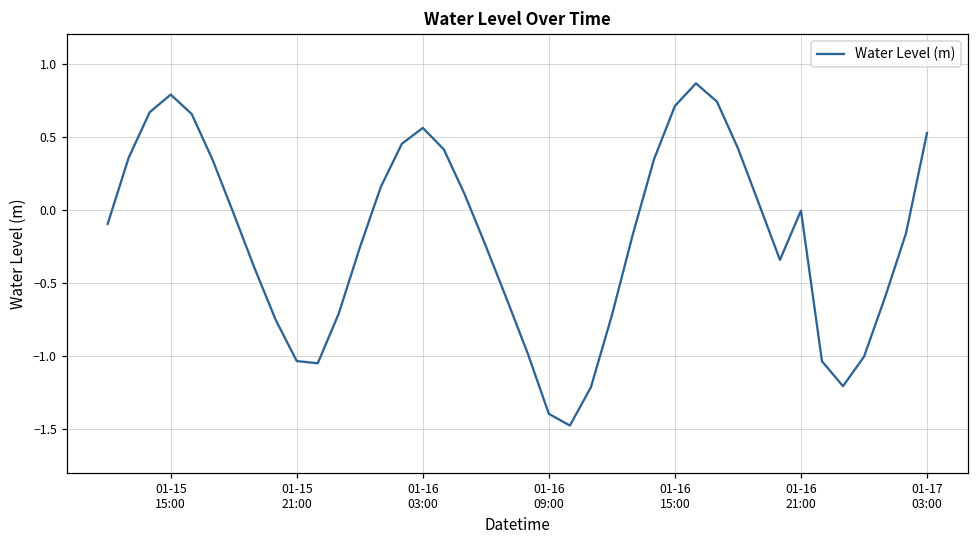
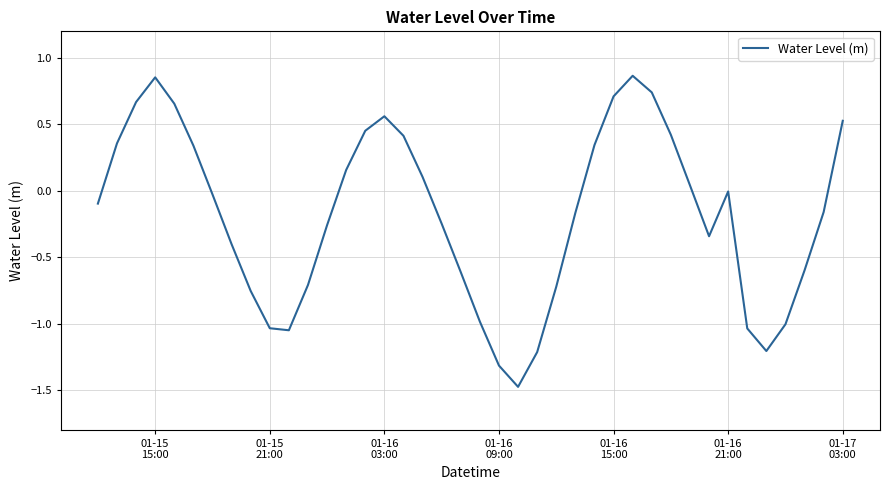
01-15 15:00: 0.79 -> 0.85
01-16 09:00: -1.40 -> -1.32
